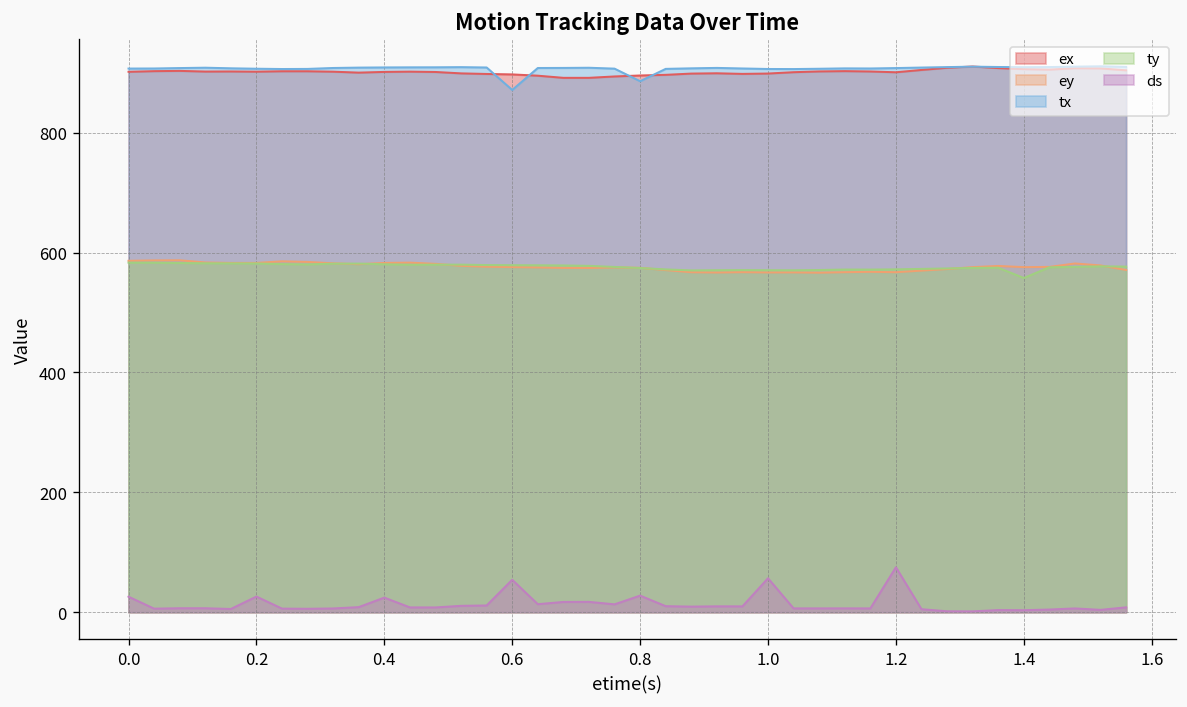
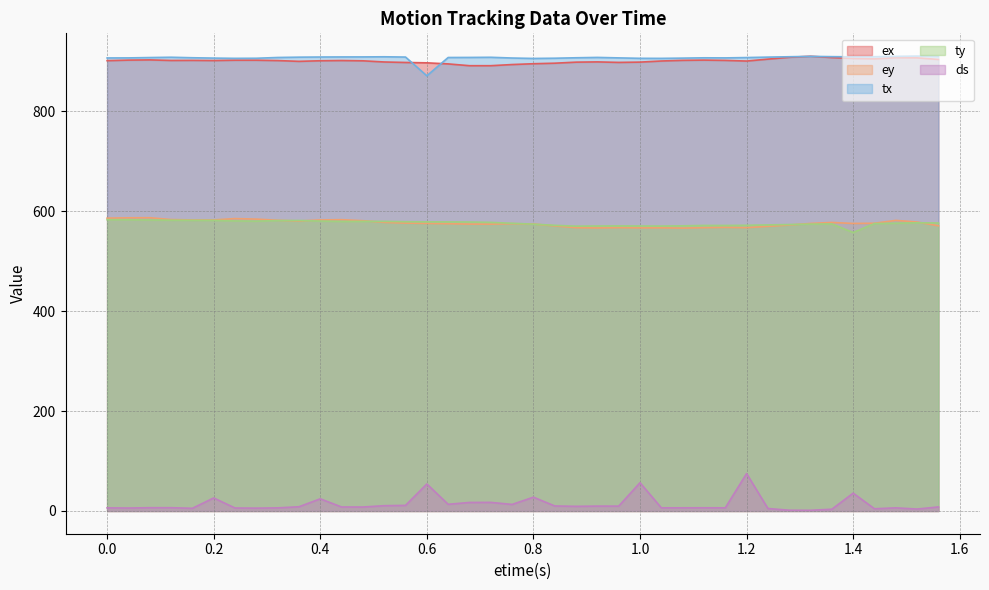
ds, 0.0: 30 -> 10
tx, 0.8: 890 -> 910
ds, 1.4: 0 -> 40
